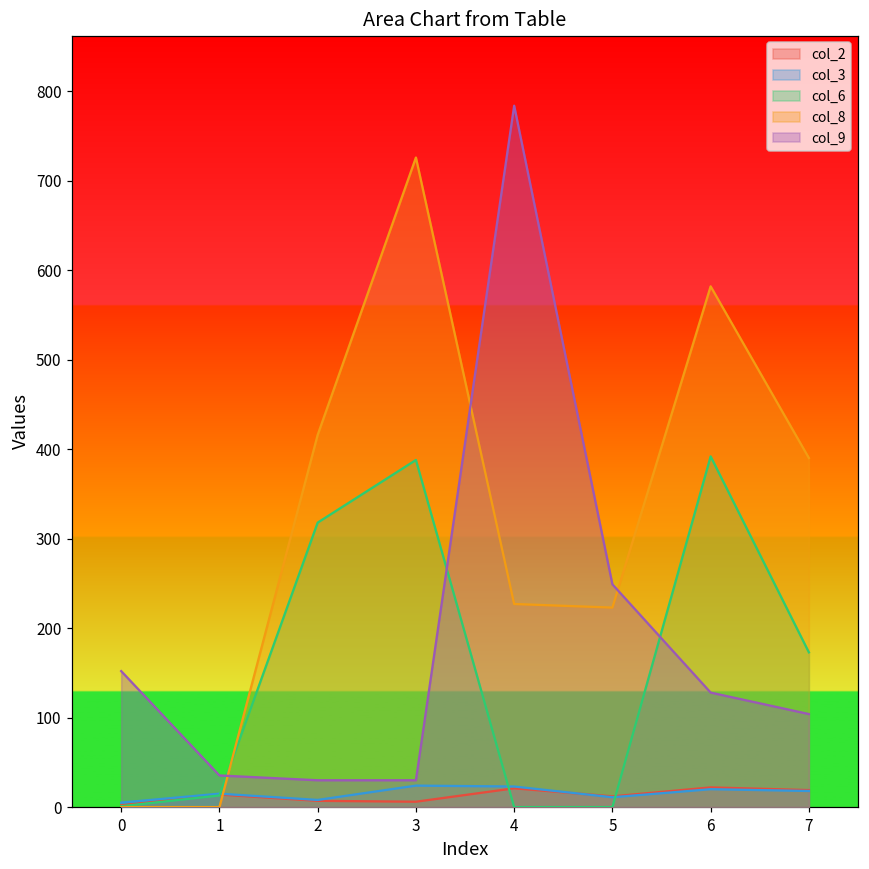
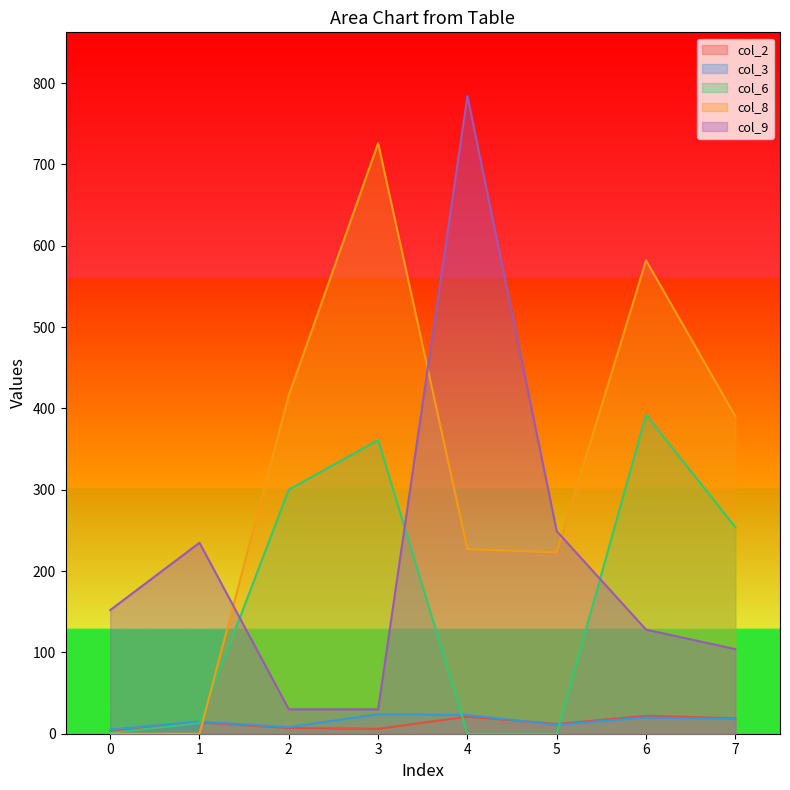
col_9, 1: 40 -> 230
col_6, 2: 320 -> 300
col_6, 3: 390 -> 360
col_6, 7: 170 -> 250
